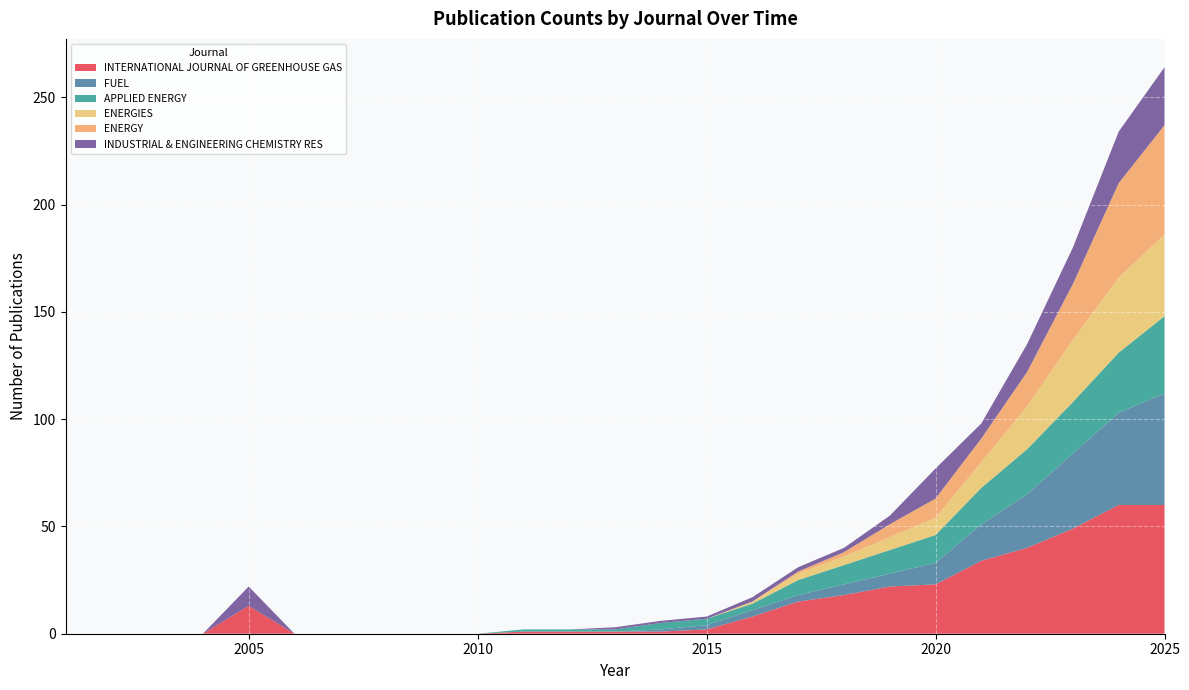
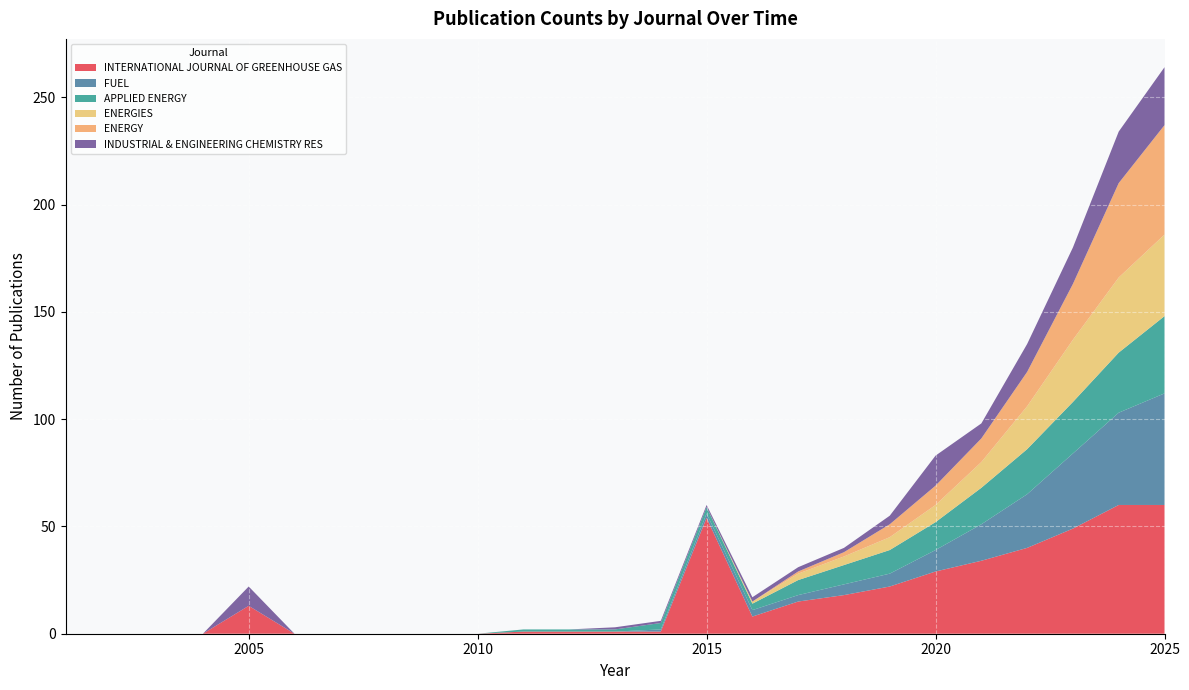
INTERNATIONAL JOURNAL OF GREENHOUSE GAS, 2015: 2 -> 54
INTERNATIONAL JOURNAL OF GREENHOUSE GAS, 2020: 23 -> 29
